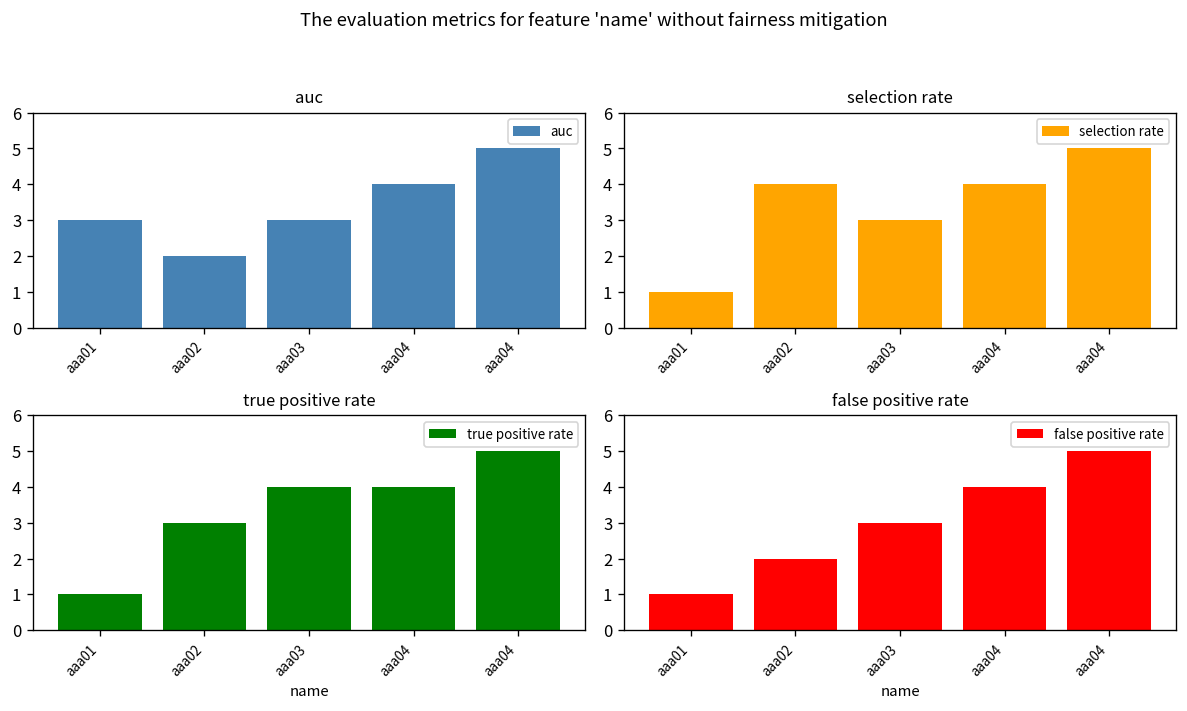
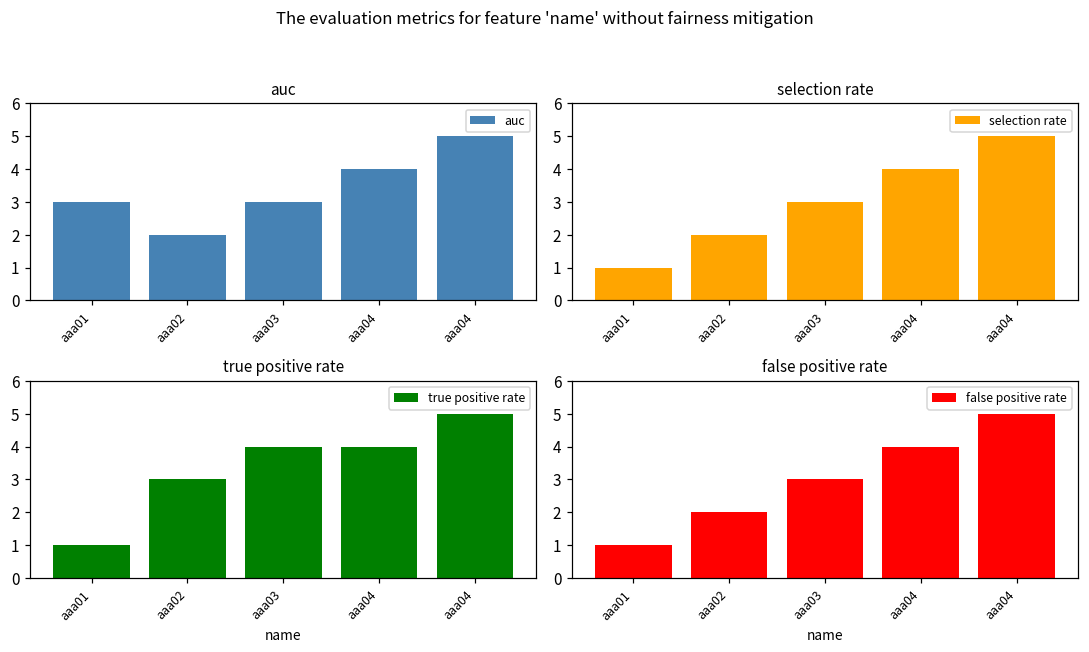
selection rate, aaa02: 4 -> 2
